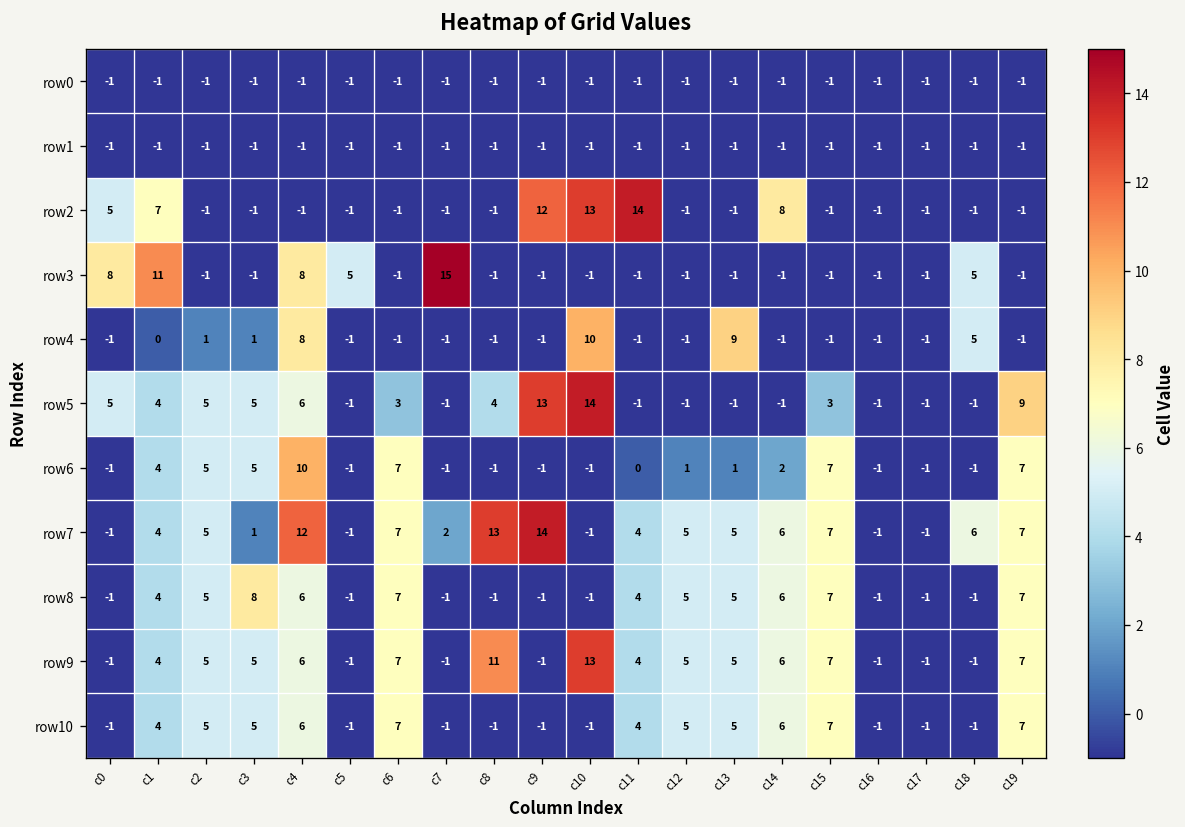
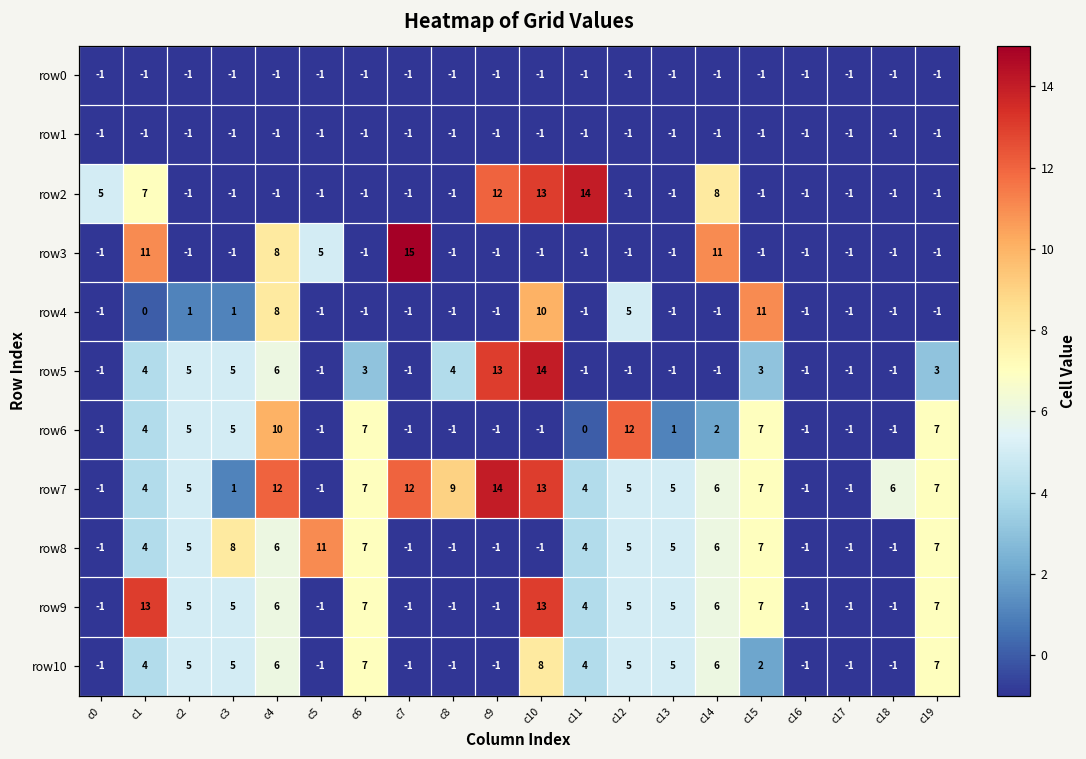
row3, c0: 8 -> -1
row3, c14: -1 -> 11
row3, c18: 5 -> -1
row4, c12: -1 -> 5
row4, c13: 9 -> -1
row4, c15: -1 -> 11
row4, c18: 5 -> -1
row5, c0: 5 -> -1
row5, c19: 9 -> 3
row6, c12: 1 -> 12
row7, c7: 2 -> 12
row7, c8: 13 -> 9
row7, c10: -1 -> 13
row8, c5: -1 -> 11
row9, c1: 4 -> 13
row9, c8: 11 -> -1
row10, c10: -1 -> 8
row10, c15: 7 -> 2
